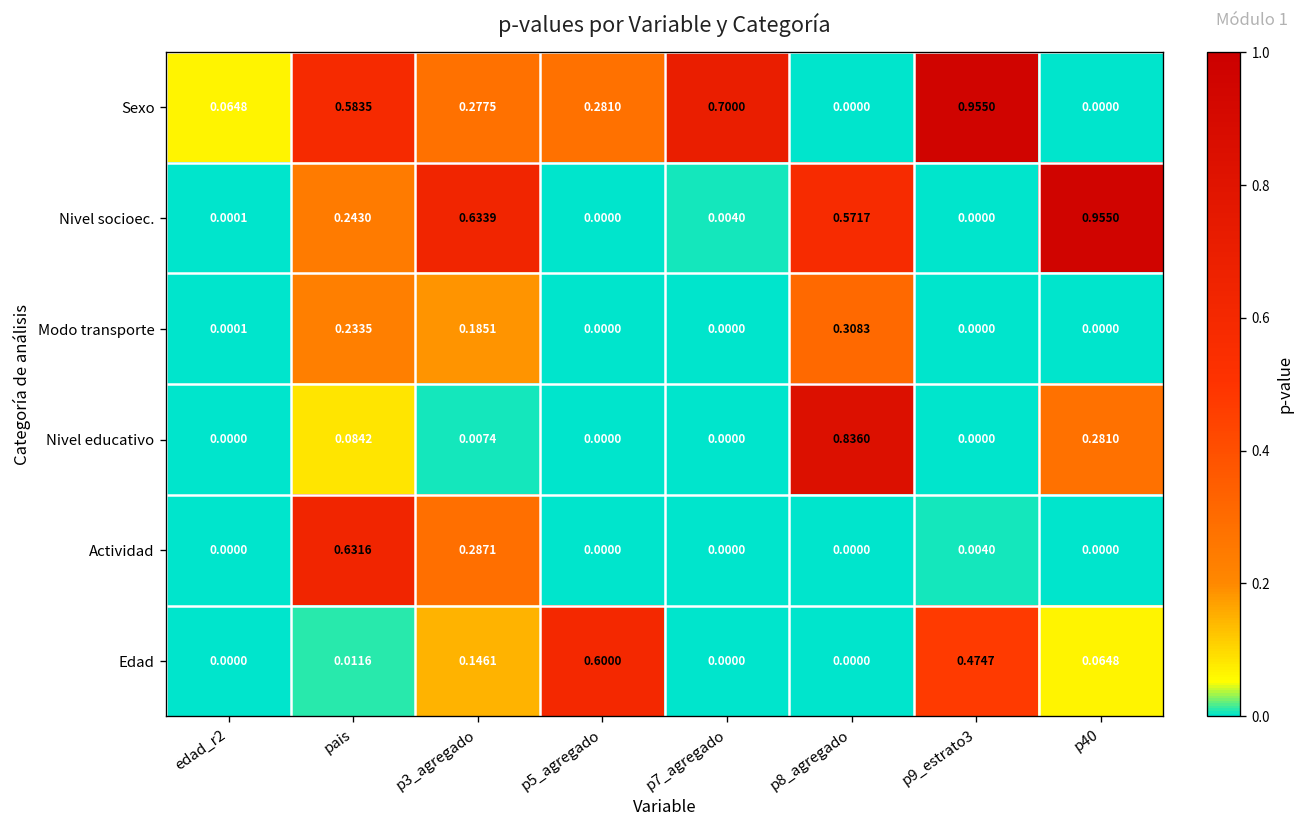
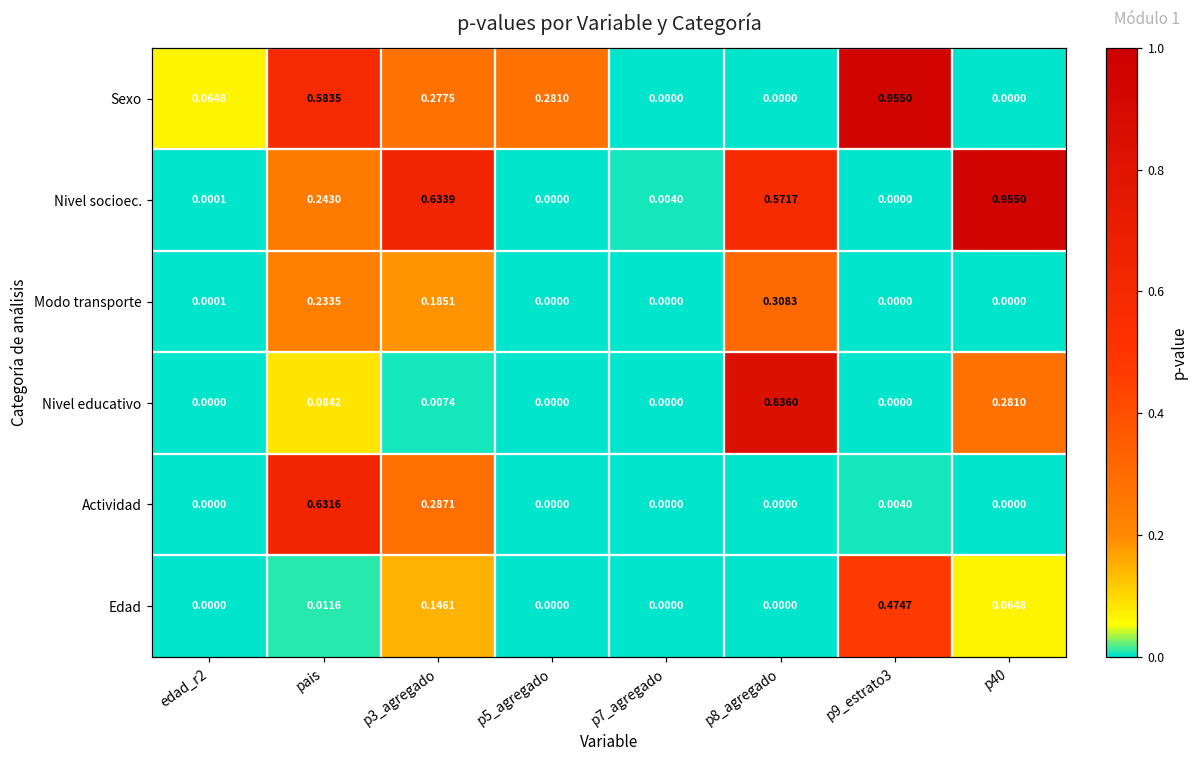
Sexo, p7_agregado: 0.7000 -> 0.0000
Edad, p5_agregado: 0.6000 -> 0.0000
